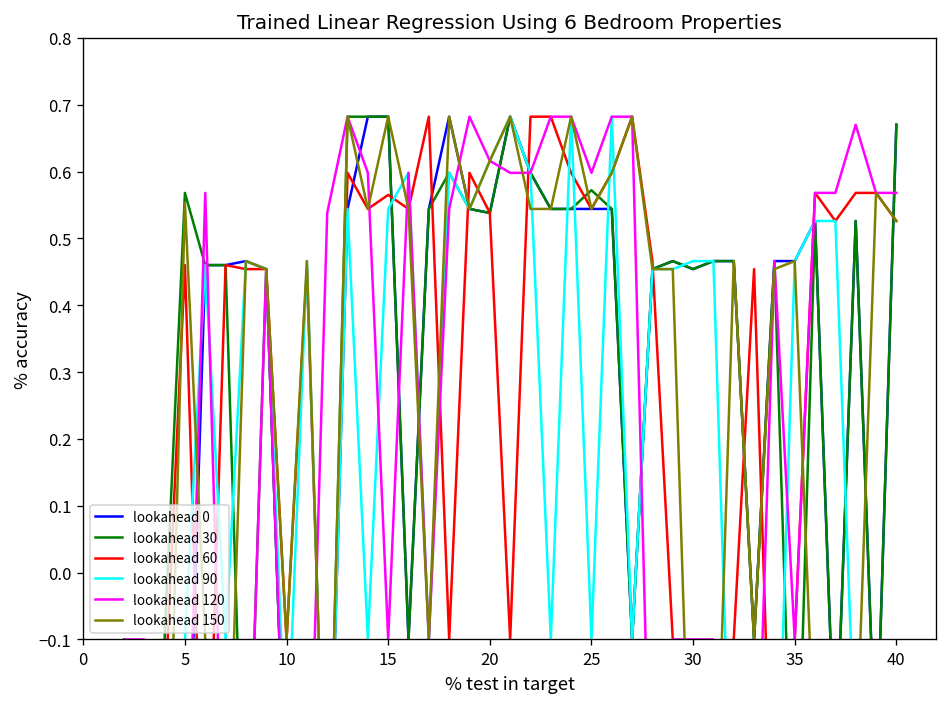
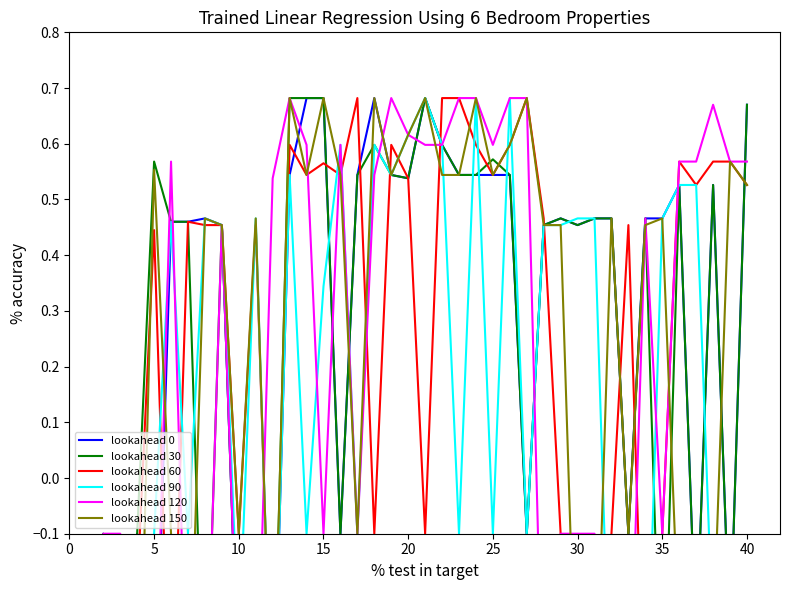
lookahead 60, 5: 0.46 -> 0.45
lookahead 90, 15: 0.54 -> 0.34
